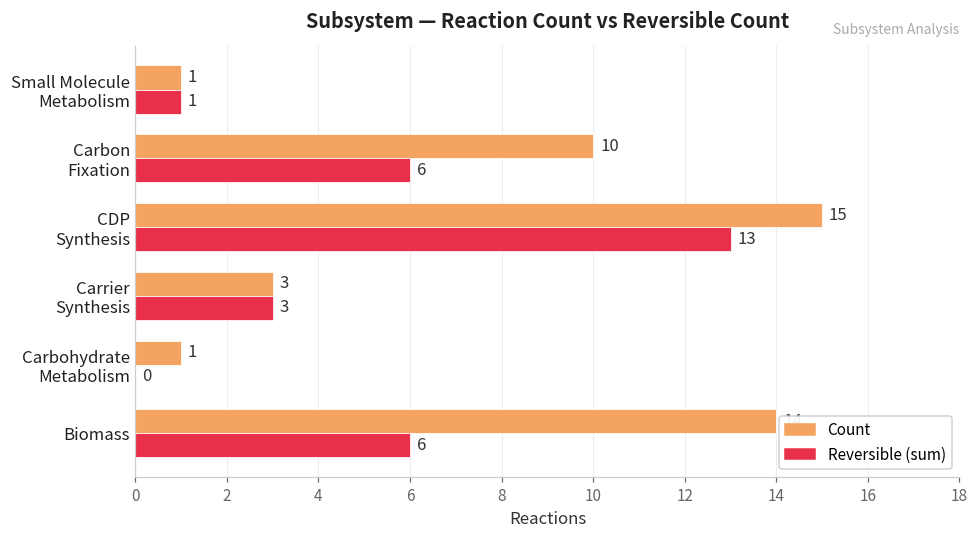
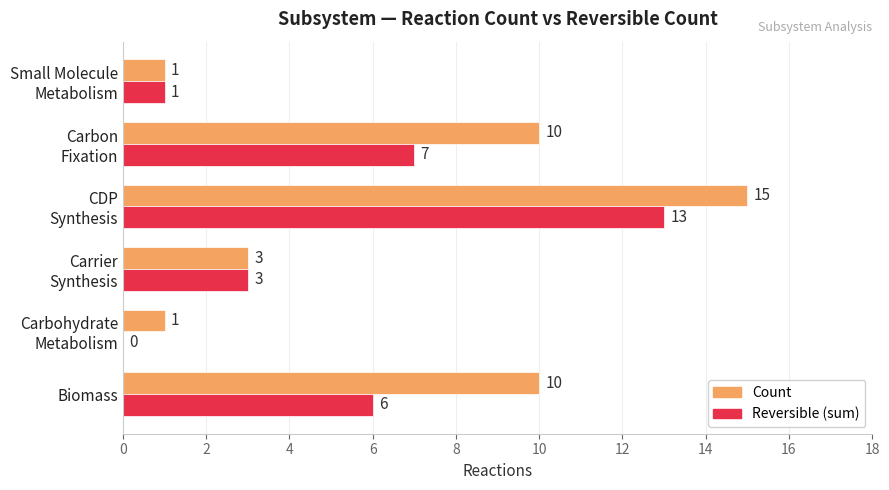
Reversible (sum), Carbon Fixation: 6 -> 7
Count, Biomass: 14 -> 10
